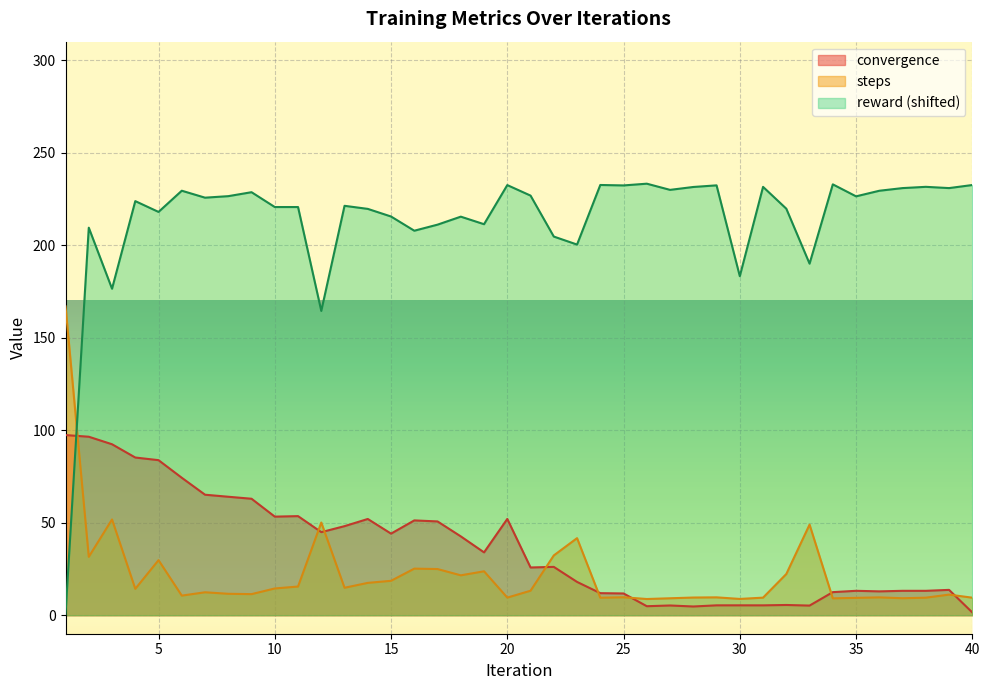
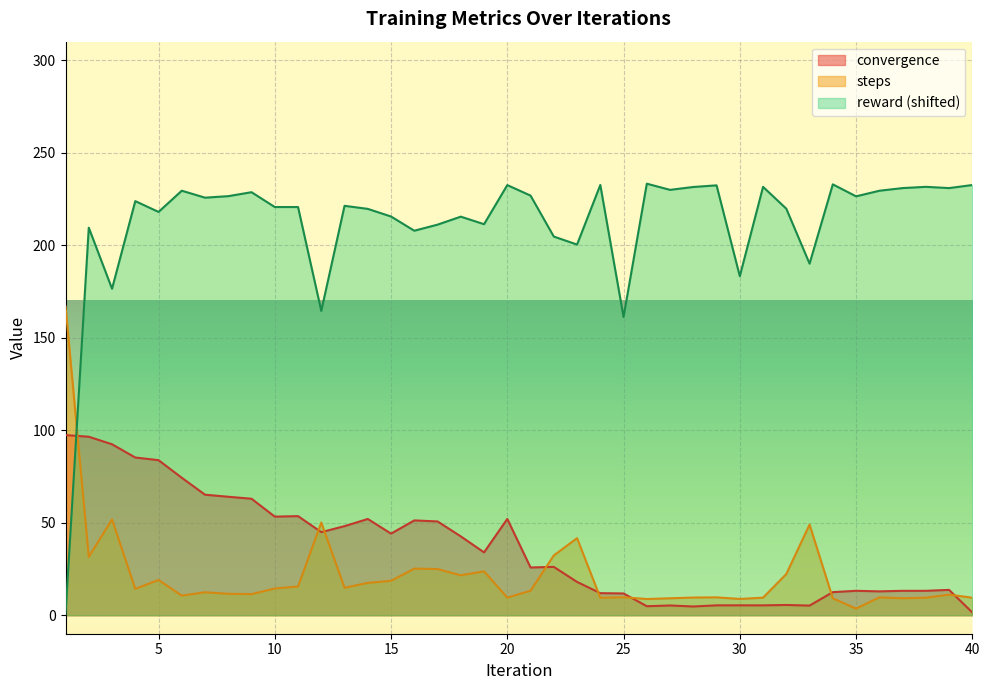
steps, 5: 30 -> 19
reward (shifted), 25: 232 -> 161
steps, 35: 9 -> 4
